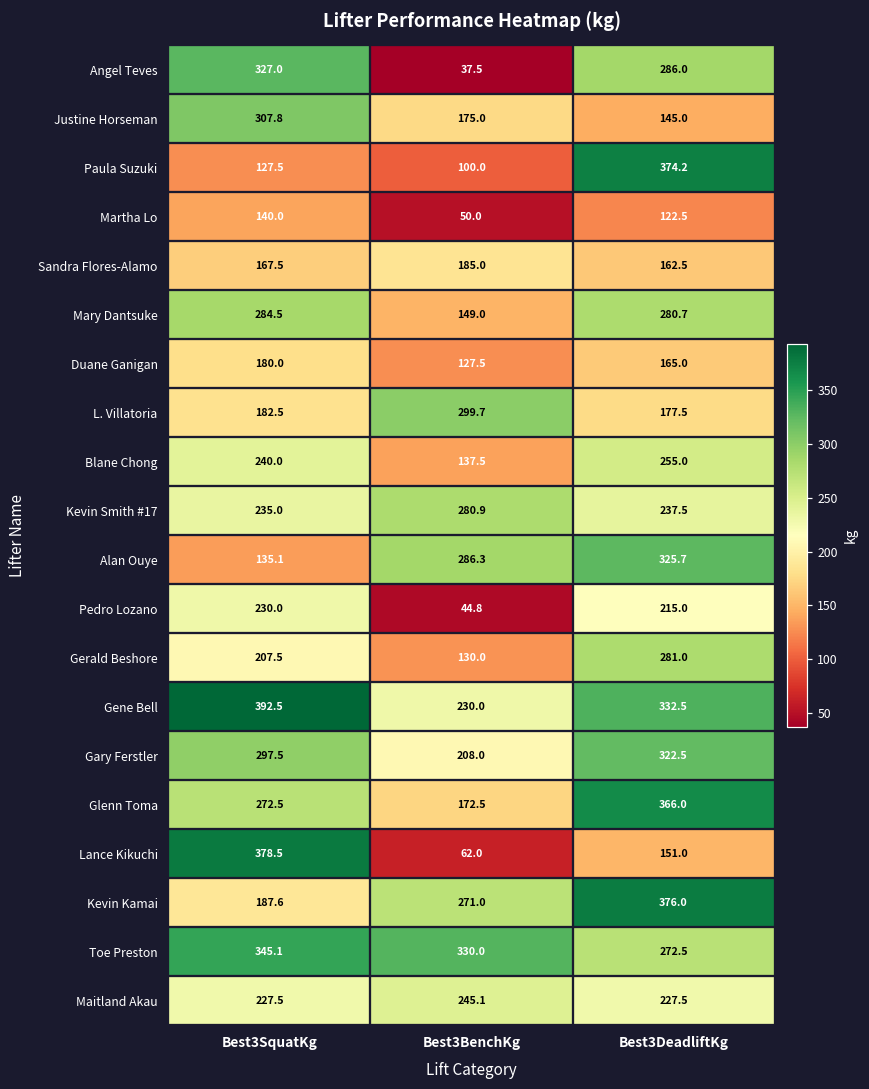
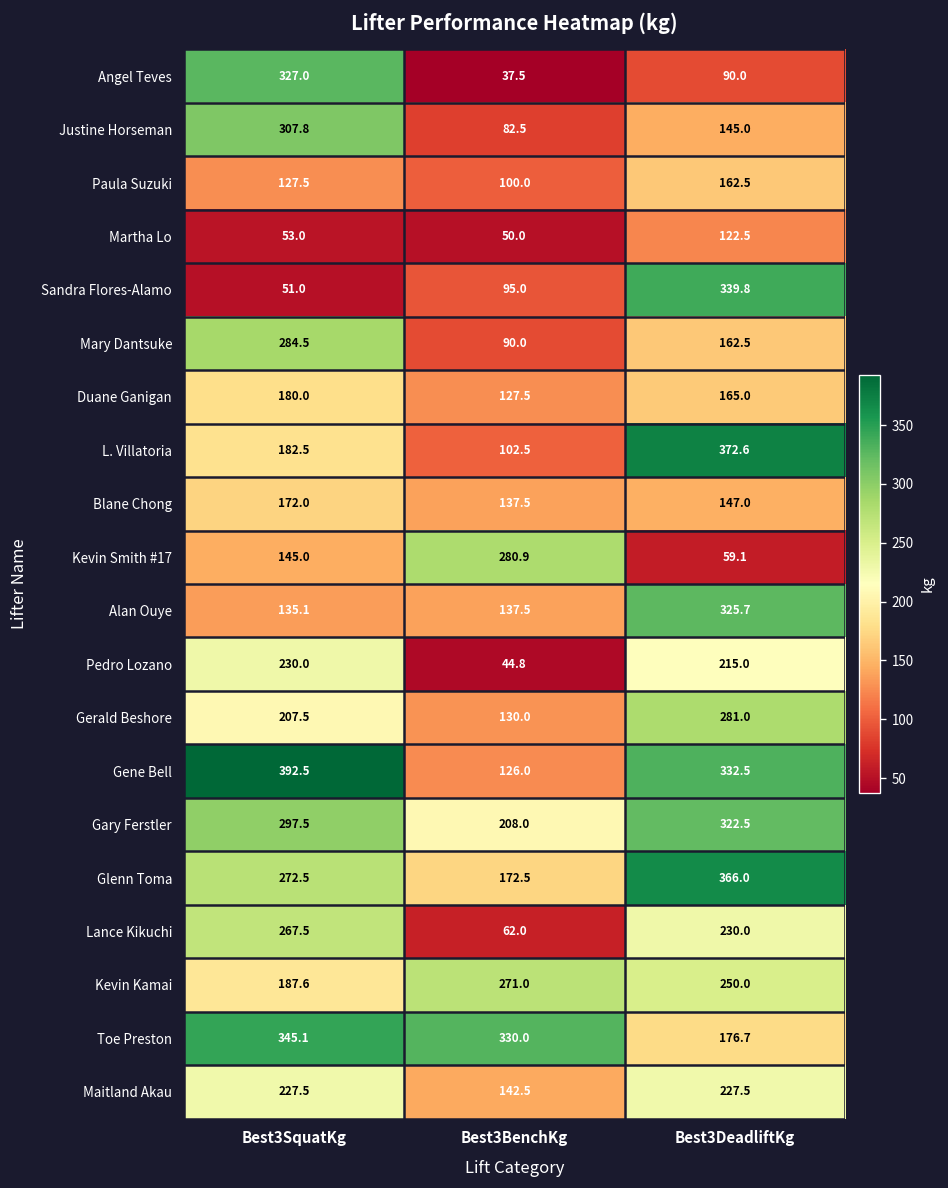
Angel Teves, Best3DeadliftKg: 286.0 -> 90.0
Justine Horseman, Best3BenchKg: 175.0 -> 82.5
Paula Suzuki, Best3DeadliftKg: 374.2 -> 162.5
Martha Lo, Best3SquatKg: 140.0 -> 53.0
Sandra Flores-Alamo, Best3SquatKg: 167.5 -> 51.0
Sandra Flores-Alamo, Best3BenchKg: 185.0 -> 95.0
Sandra Flores-Alamo, Best3DeadliftKg: 162.5 -> 339.8
Mary Dantsuke, Best3BenchKg: 149.0 -> 90.0
Mary Dantsuke, Best3DeadliftKg: 280.7 -> 162.5
L. Villatoria, Best3BenchKg: 299.7 -> 102.5
L. Villatoria, Best3DeadliftKg: 177.5 -> 372.6
Blane Chong, Best3SquatKg: 240.0 -> 172.0
Blane Chong, Best3DeadliftKg: 255.0 -> 147.0
Kevin Smith #17, Best3SquatKg: 235.0 -> 145.0
Kevin Smith #17, Best3DeadliftKg: 237.5 -> 59.1
Alan Ouye, Best3BenchKg: 286.3 -> 137.5
Gene Bell, Best3BenchKg: 230.0 -> 126.0
Lance Kikuchi, Best3SquatKg: 378.5 -> 267.5
Lance Kikuchi, Best3DeadliftKg: 151.0 -> 230.0
Kevin Kamai, Best3DeadliftKg: 376.0 -> 250.0
Toe Preston, Best3DeadliftKg: 272.5 -> 176.7
Maitland Akau, Best3BenchKg: 245.1 -> 142.5
